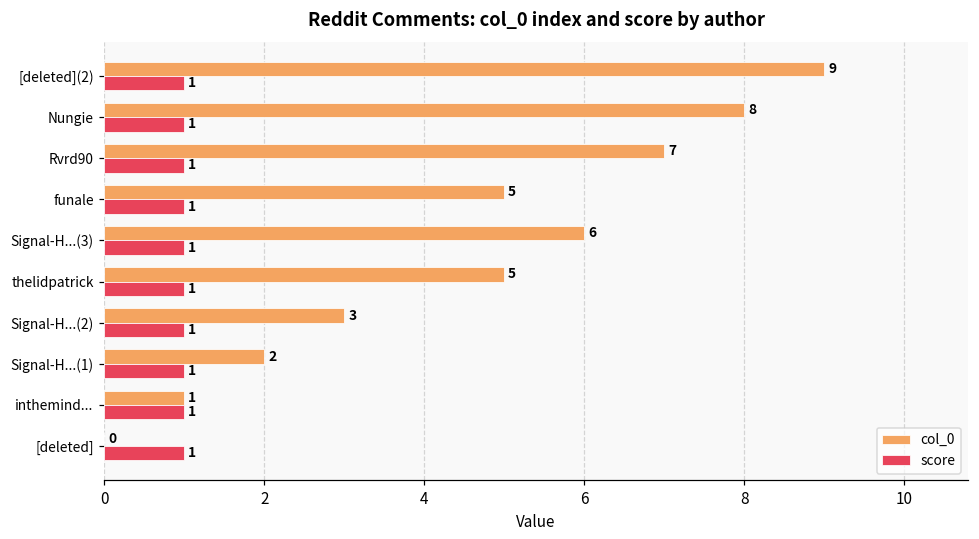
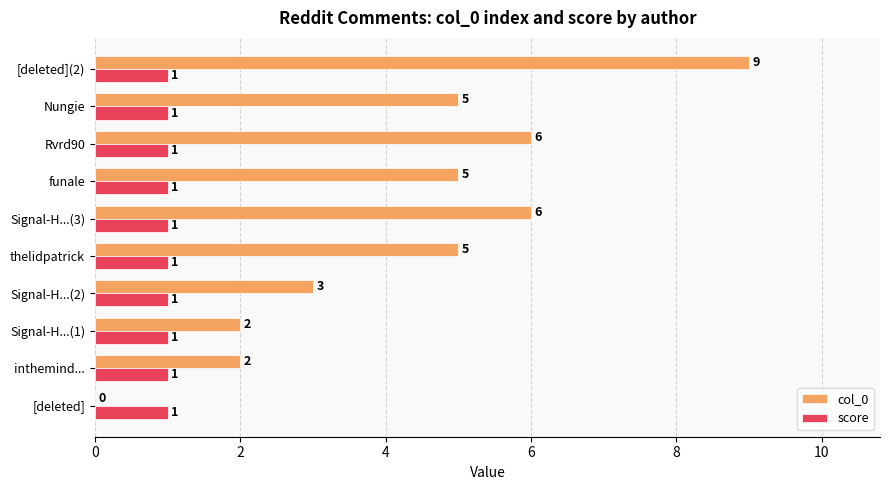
col_0, Nungie: 8 -> 5
col_0, Rvrd90: 7 -> 6
col_0, inthemind...: 1 -> 2
